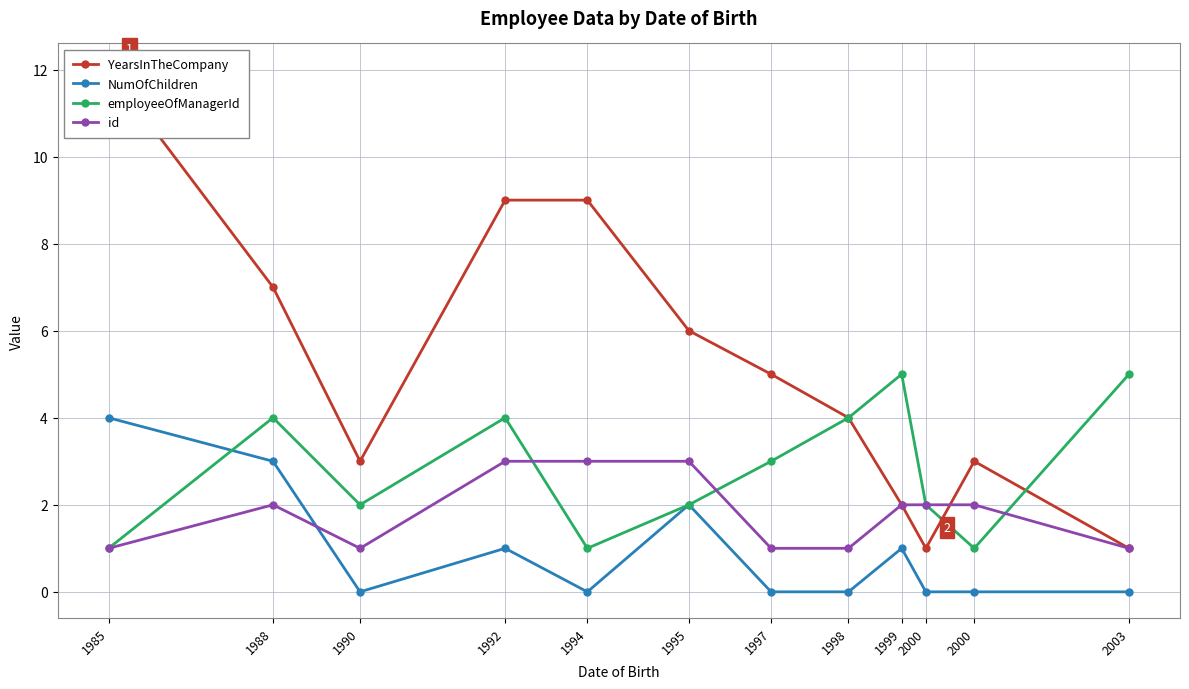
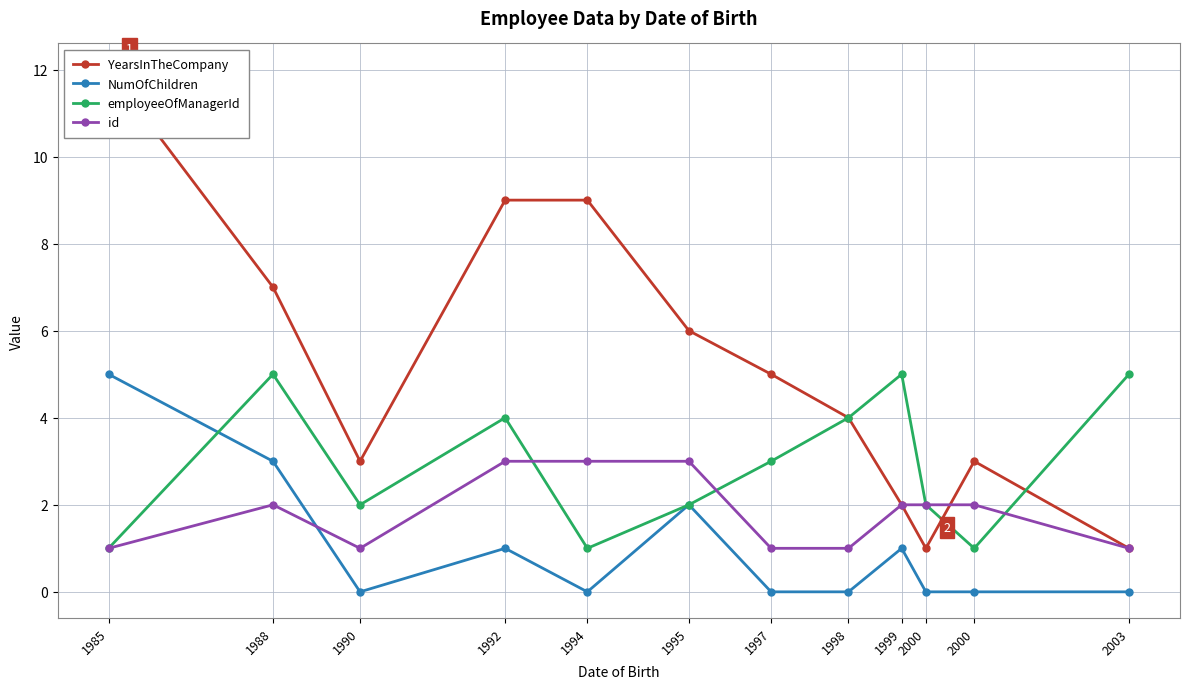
NumOfChildren, 1985: 4 -> 5
employeeOfManagerId, 1988: 4 -> 5
